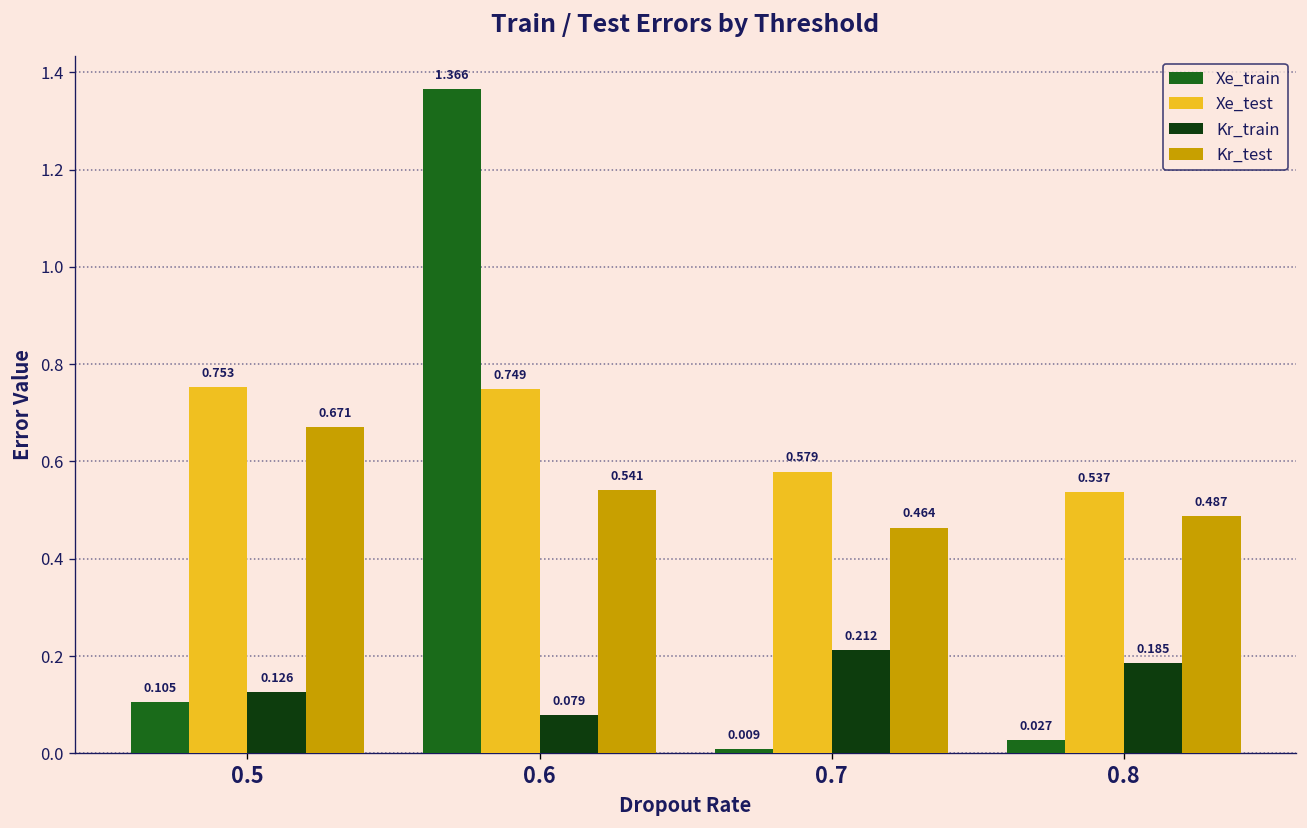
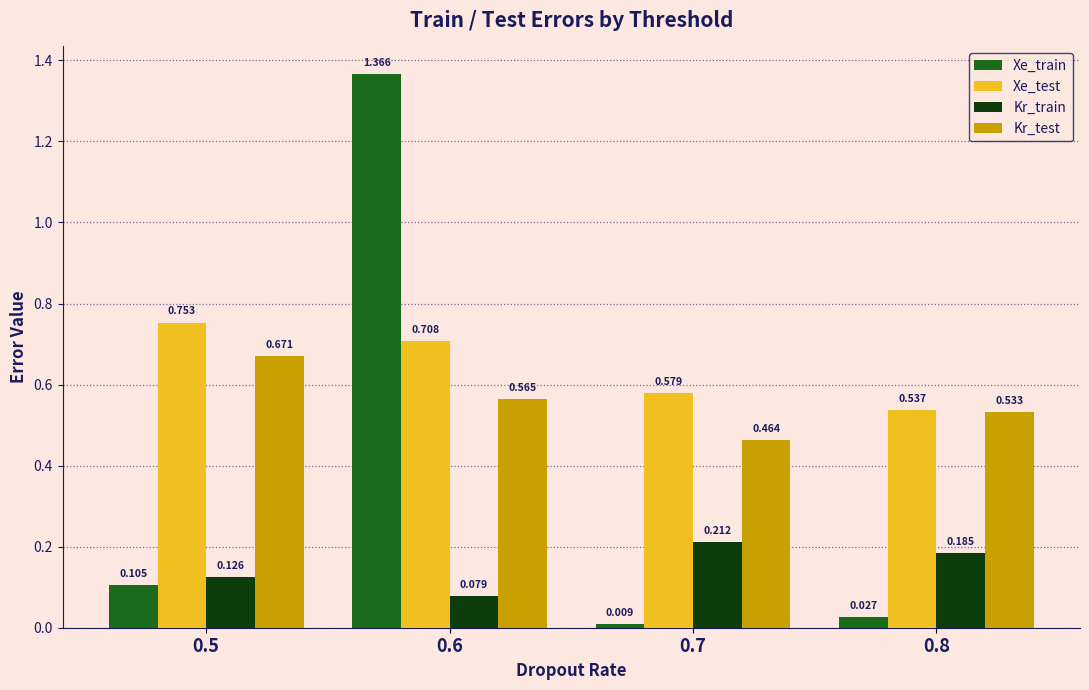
Xe_test, 0.6: 0.749 -> 0.708
Kr_test, 0.6: 0.541 -> 0.565
Kr_test, 0.8: 0.487 -> 0.533
